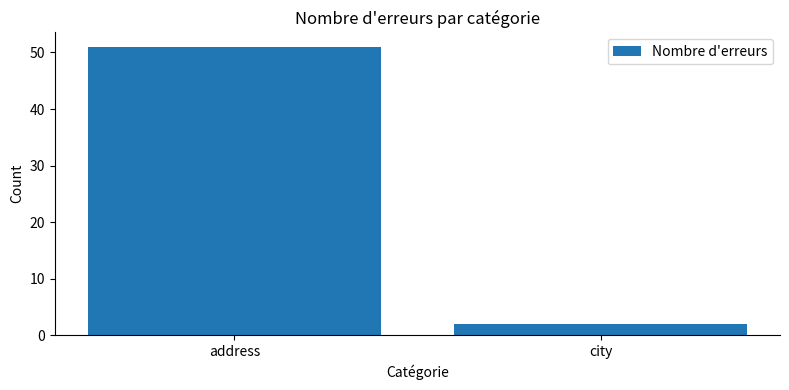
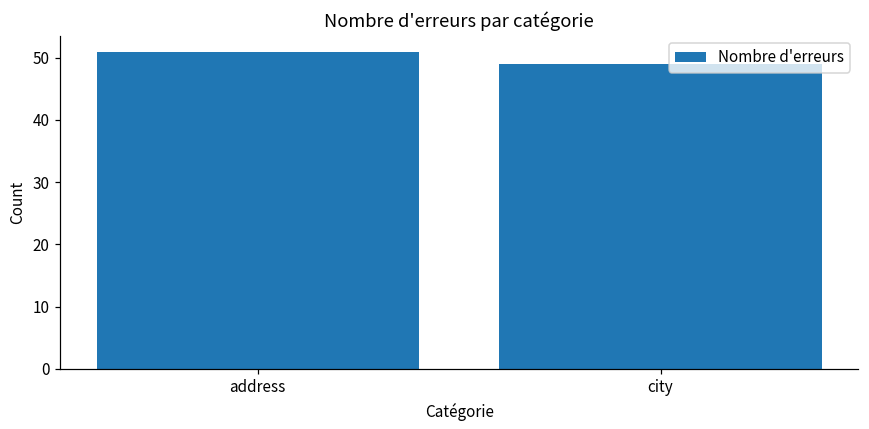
city: 2 -> 49
